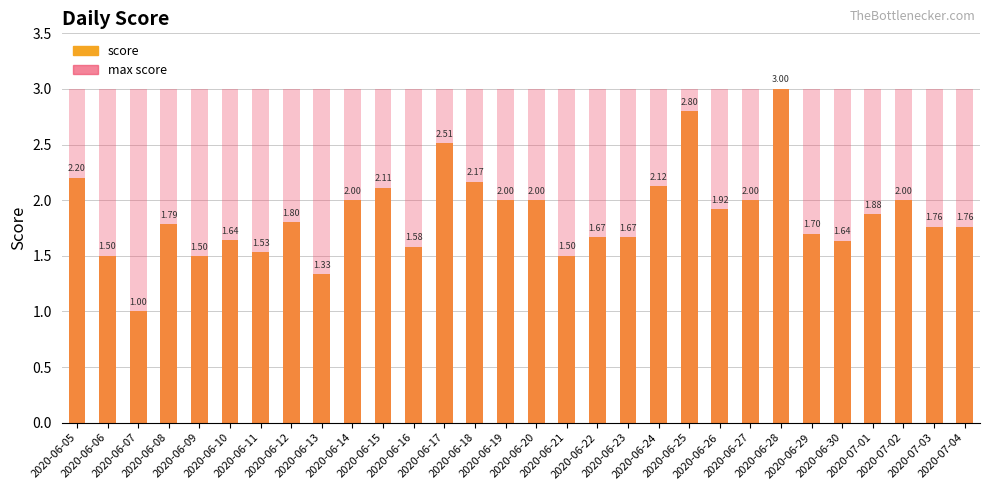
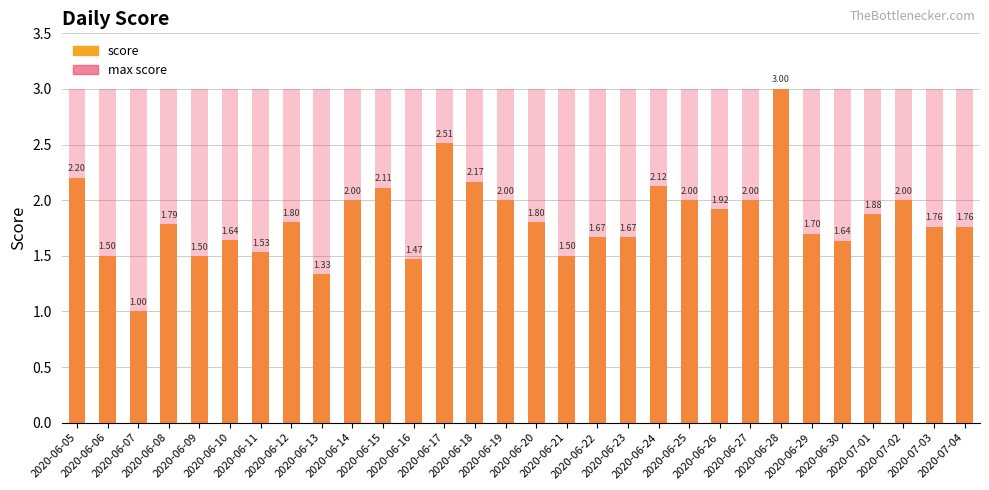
score, 2020-06-16: 1.58 -> 1.47
score, 2020-06-20: 2.00 -> 1.80
score, 2020-06-25: 2.80 -> 2.00
